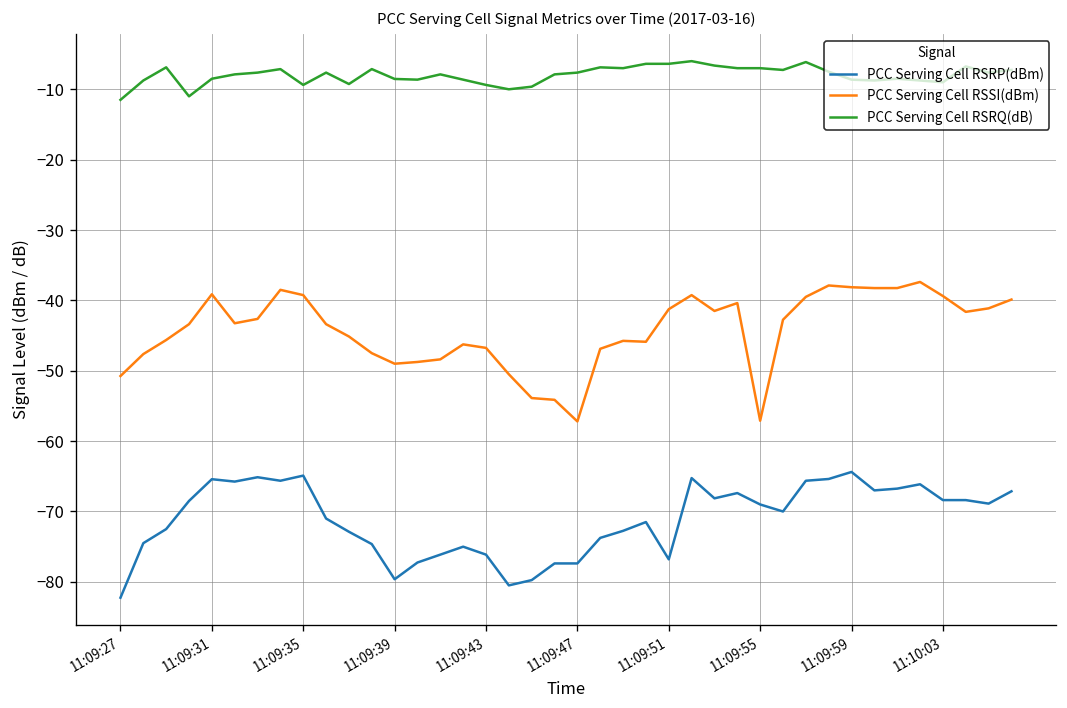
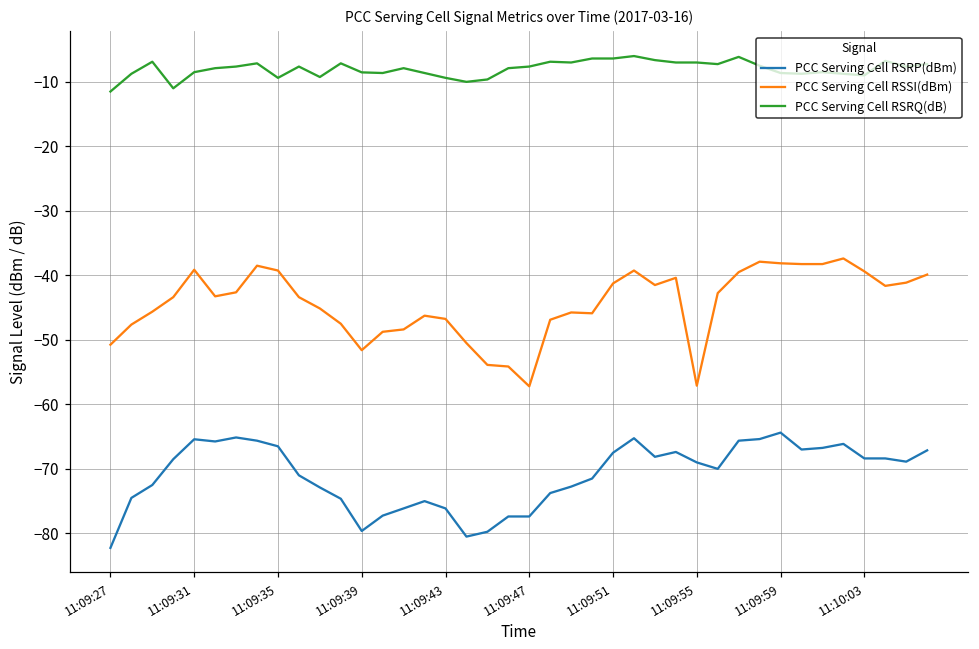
PCC Serving Cell RSRP(dBm), 11:09:35: -65 -> -67
PCC Serving Cell RSSI(dBm), 11:09:39: -49 -> -52
PCC Serving Cell RSRP(dBm), 11:09:51: -77 -> -68
